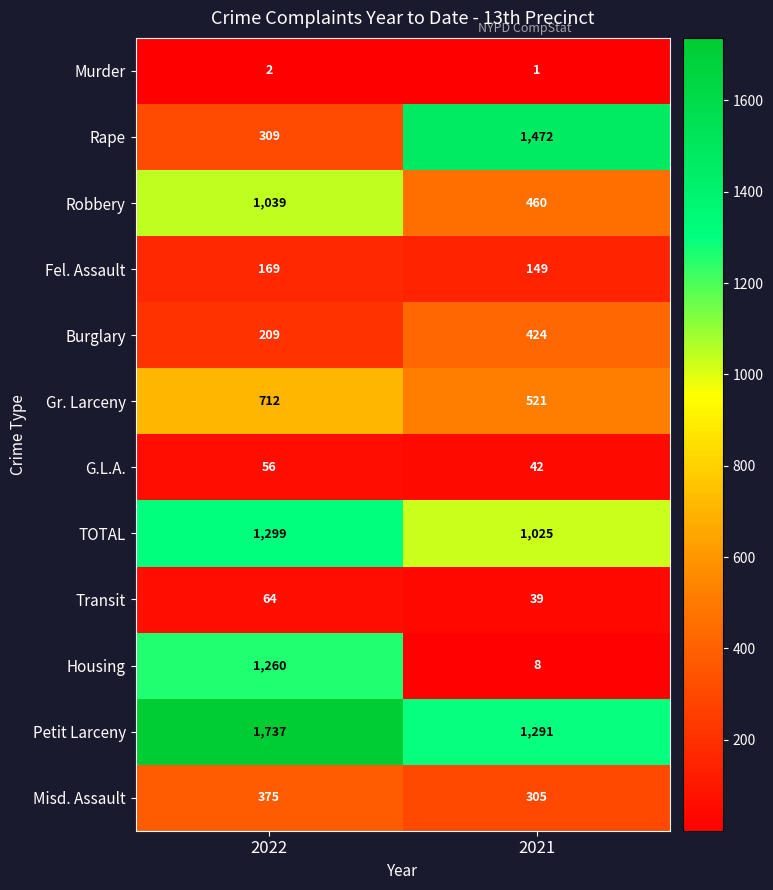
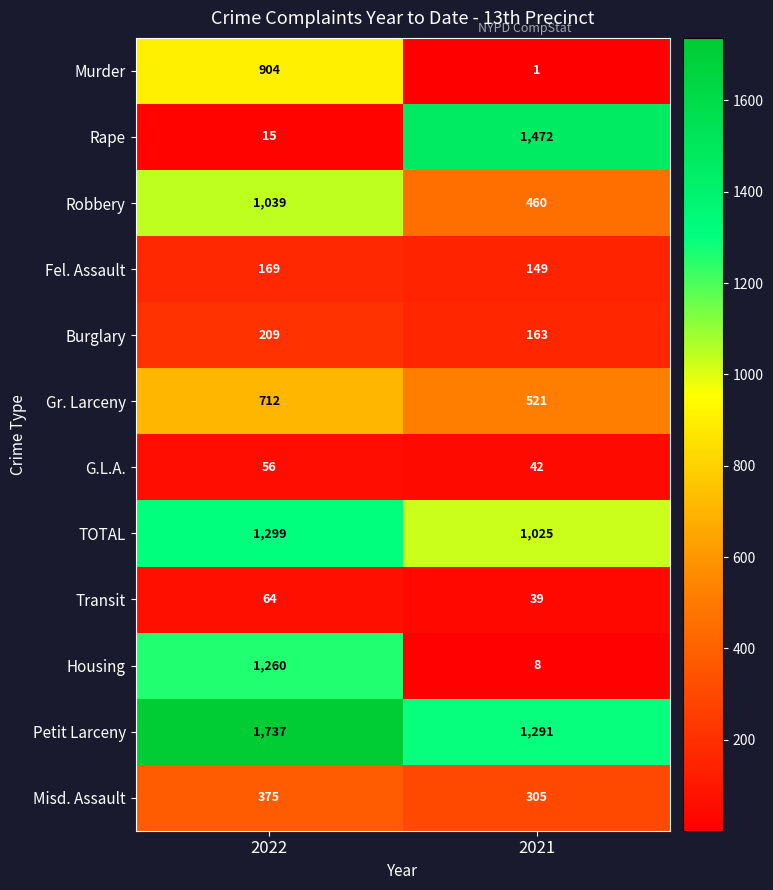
Murder, 2022: 2 -> 904
Rape, 2022: 309 -> 15
Burglary, 2021: 424 -> 163
